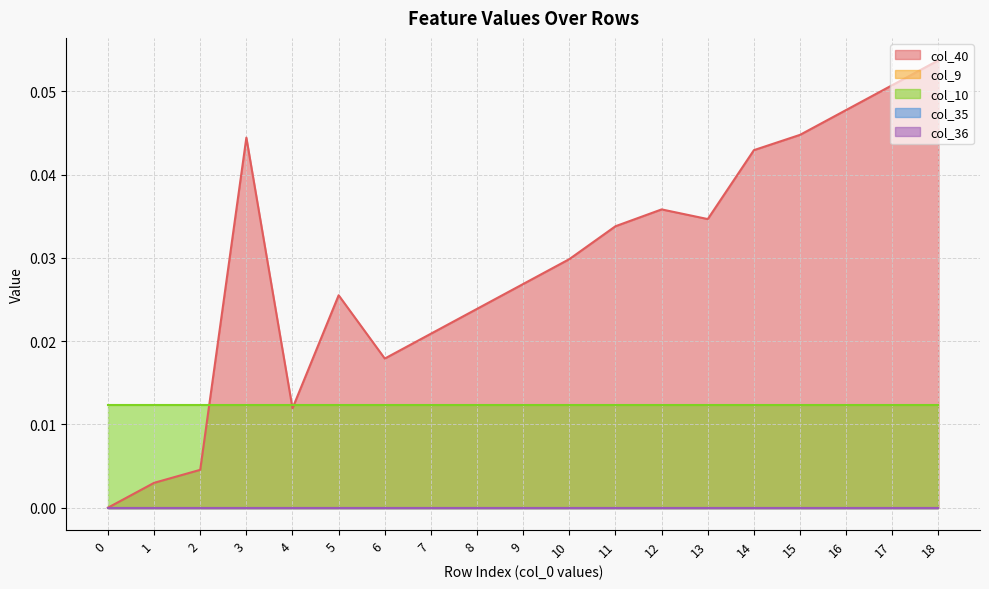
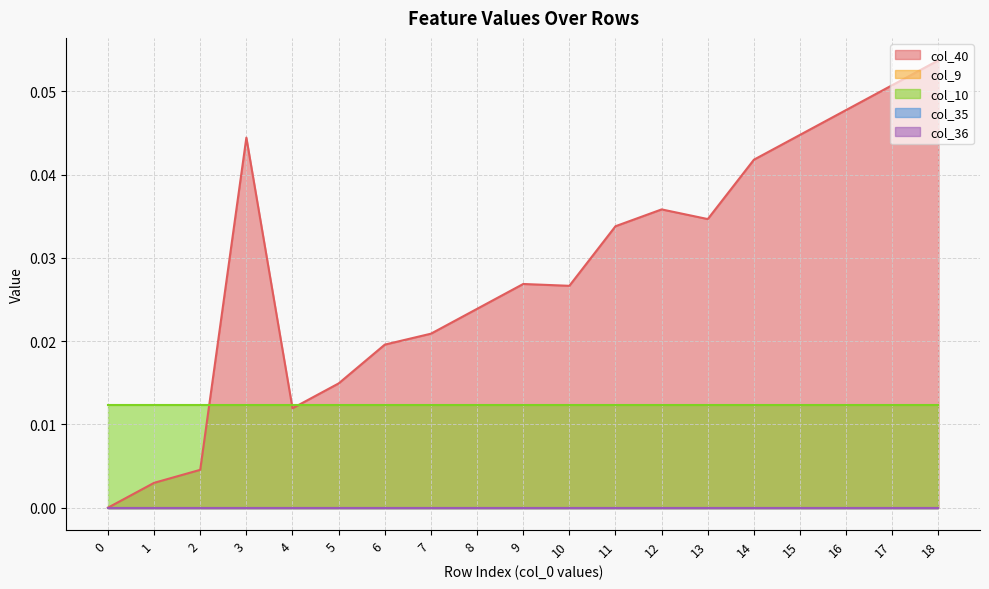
col_40, 5: 0.026 -> 0.015
col_40, 6: 0.018 -> 0.020
col_40, 10: 0.030 -> 0.027
col_40, 14: 0.043 -> 0.042
